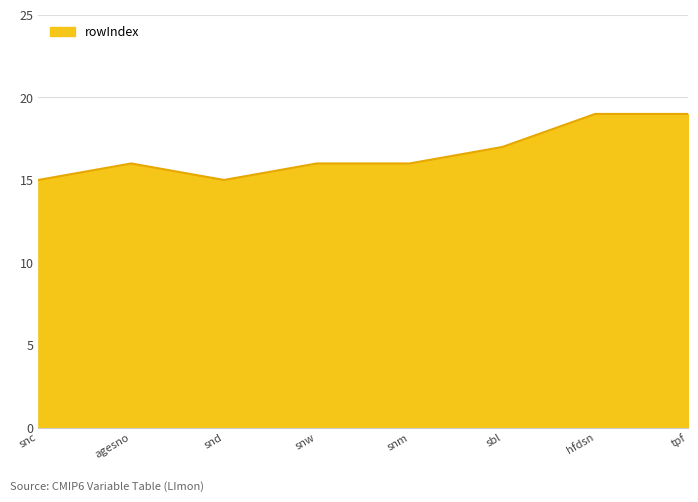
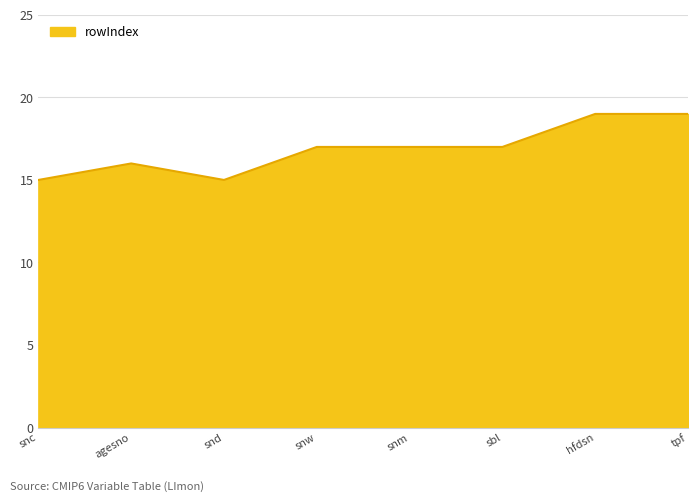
snw: 16 -> 17
snm: 16 -> 17
